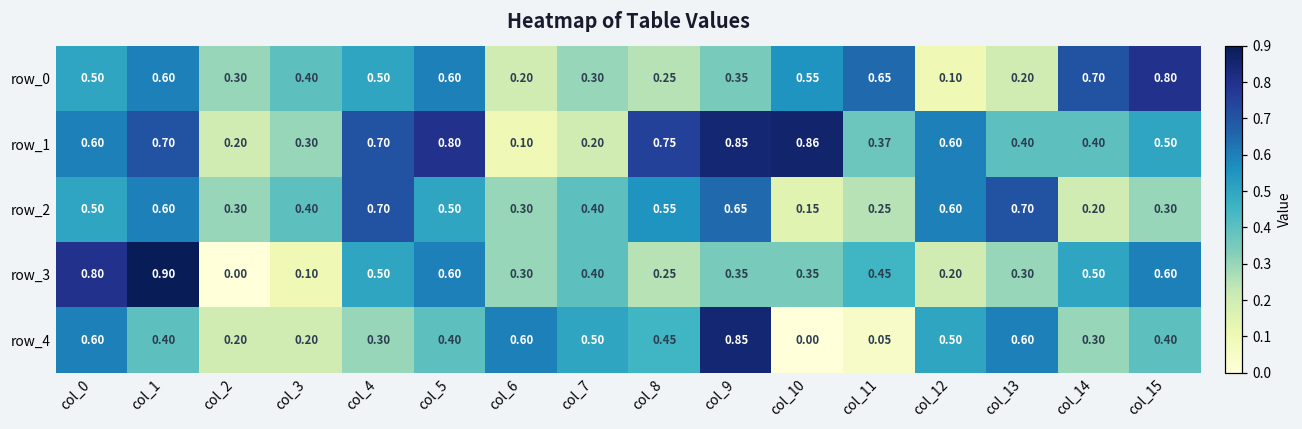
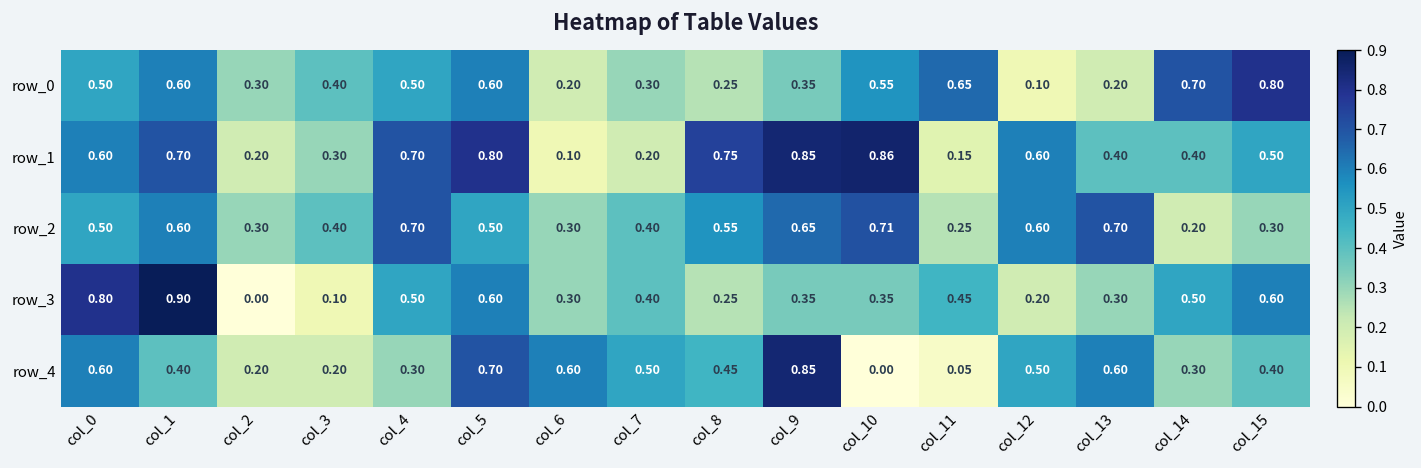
row_1, col_11: 0.37 -> 0.15
row_2, col_10: 0.15 -> 0.71
row_4, col_5: 0.40 -> 0.70
